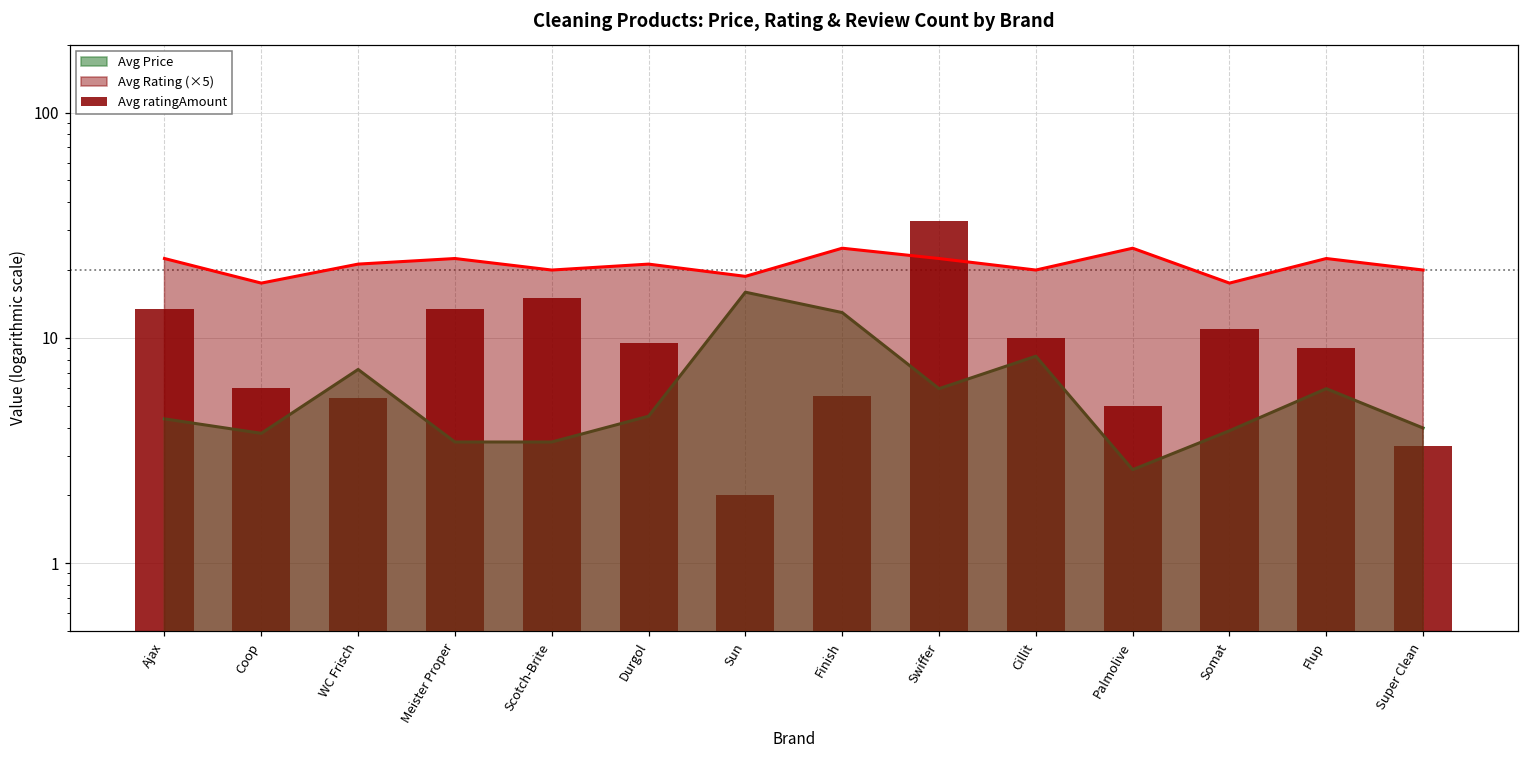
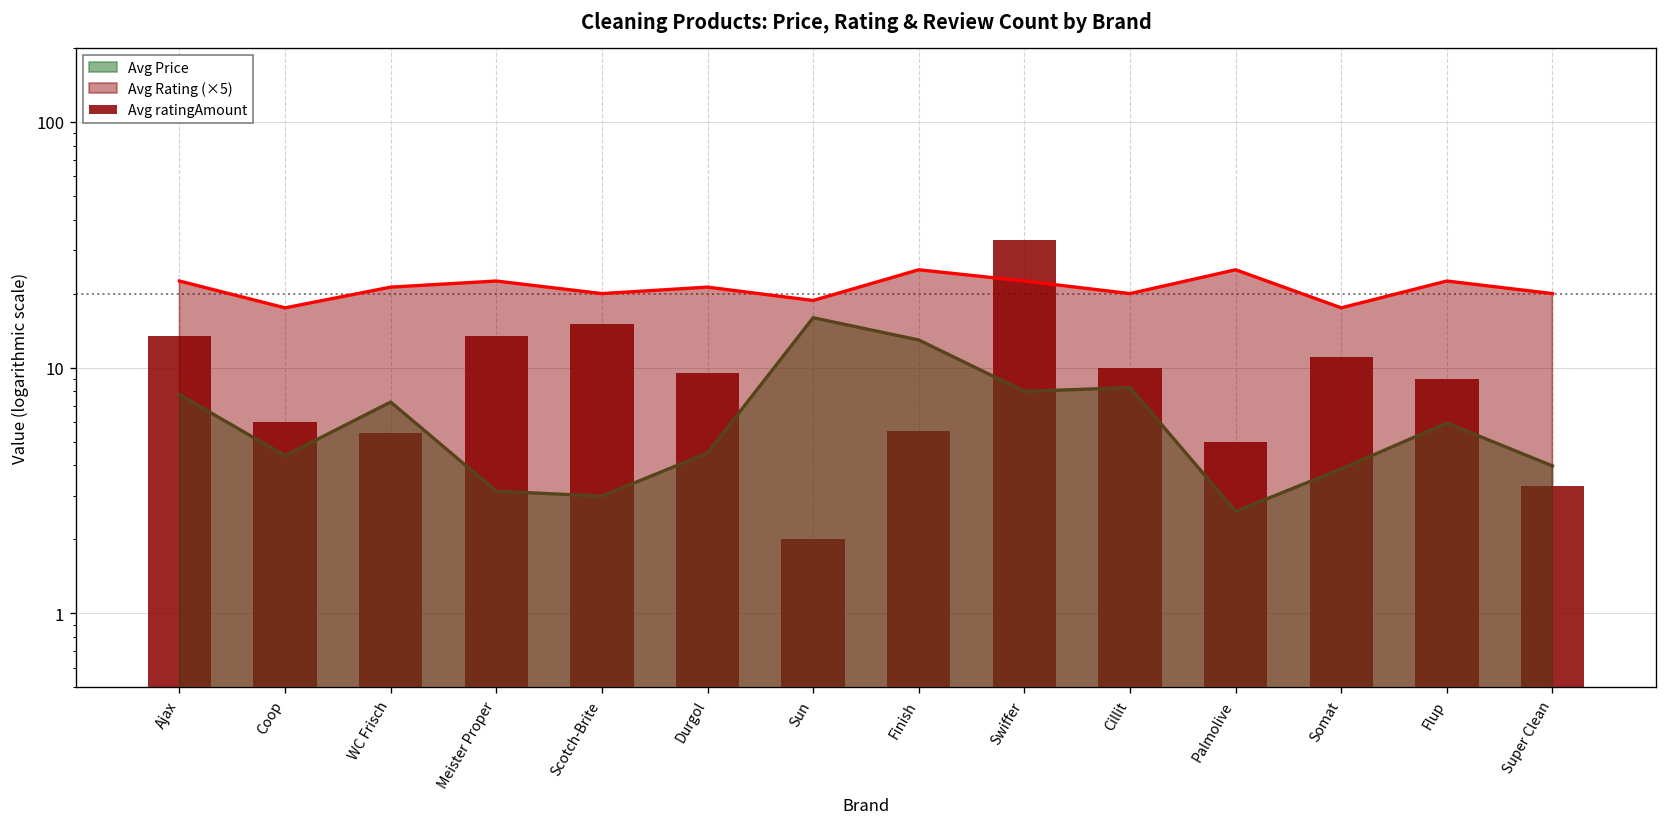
Avg Price, Ajax: 4.4 -> 7.8
Avg Price, Coop: 3.8 -> 4.4
Avg Price, Meister Proper: 3.5 -> 3.1
Avg Price, Scotch-Brite: 3.5 -> 3.0
Avg Price, Swiffer: 6.0 -> 8.0
